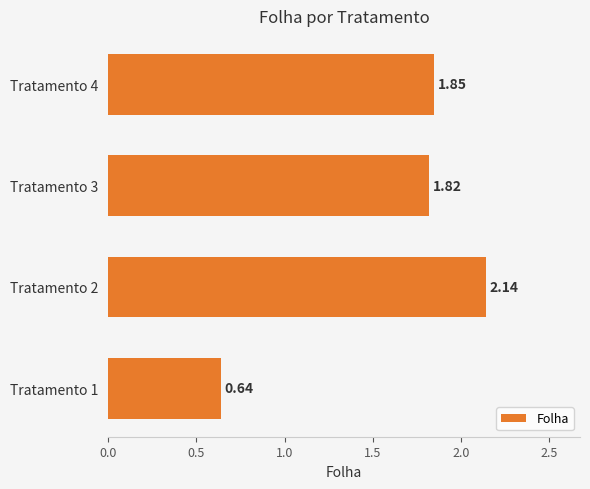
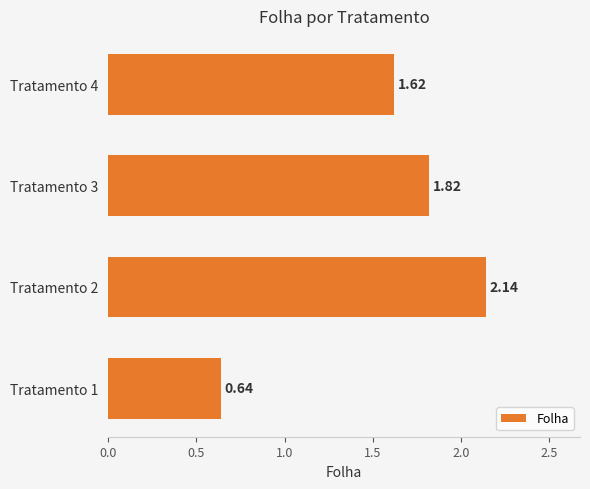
Tratamento 4: 1.85 -> 1.62
